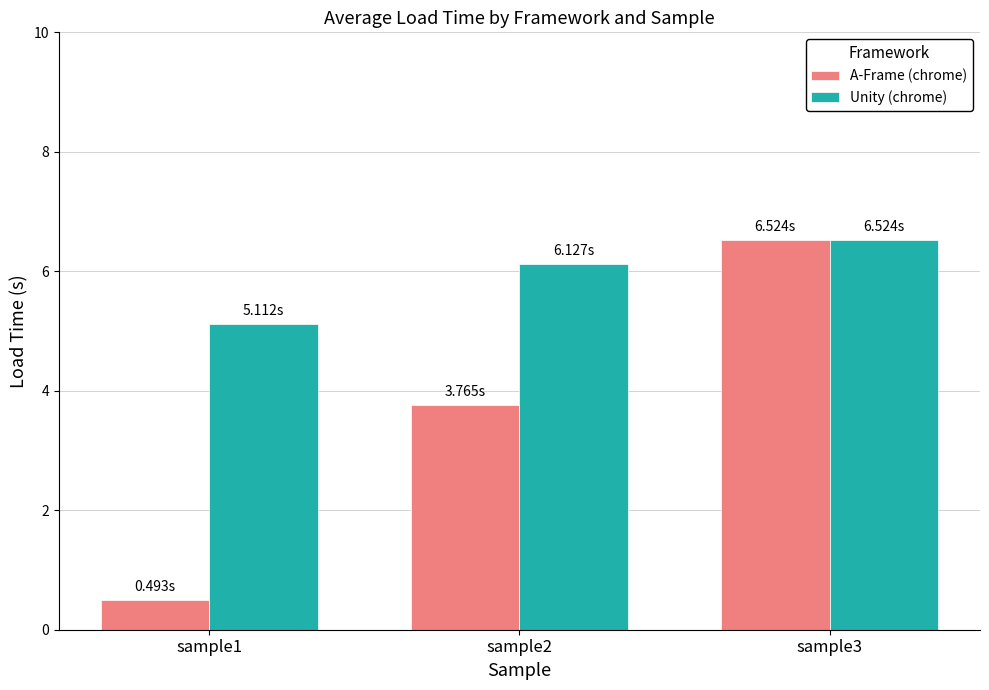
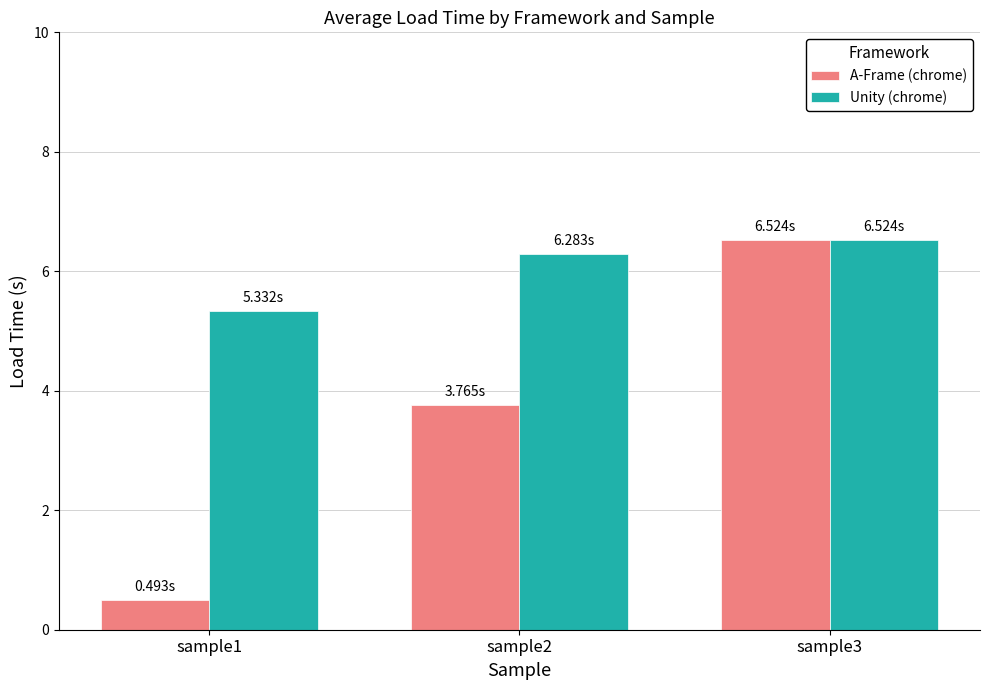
Unity (chrome), sample1: 5.112s -> 5.332s
Unity (chrome), sample2: 6.127s -> 6.283s
